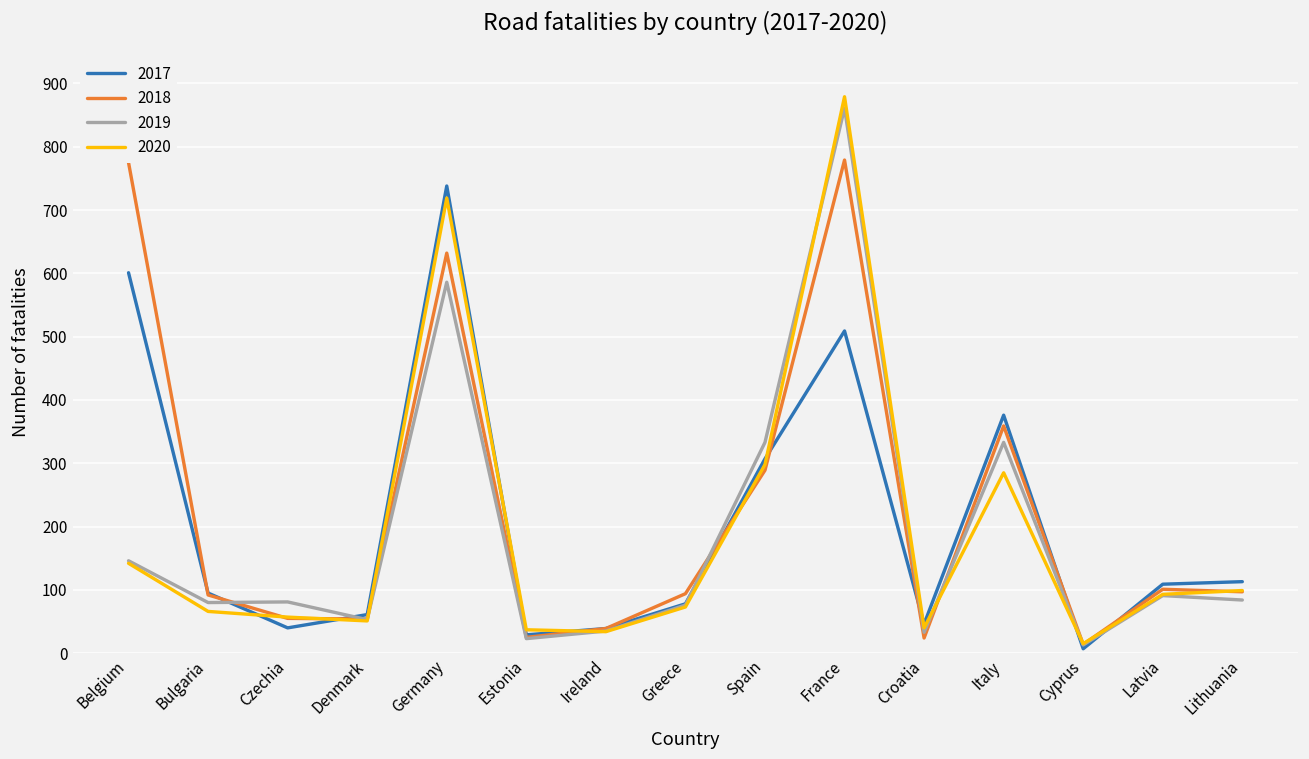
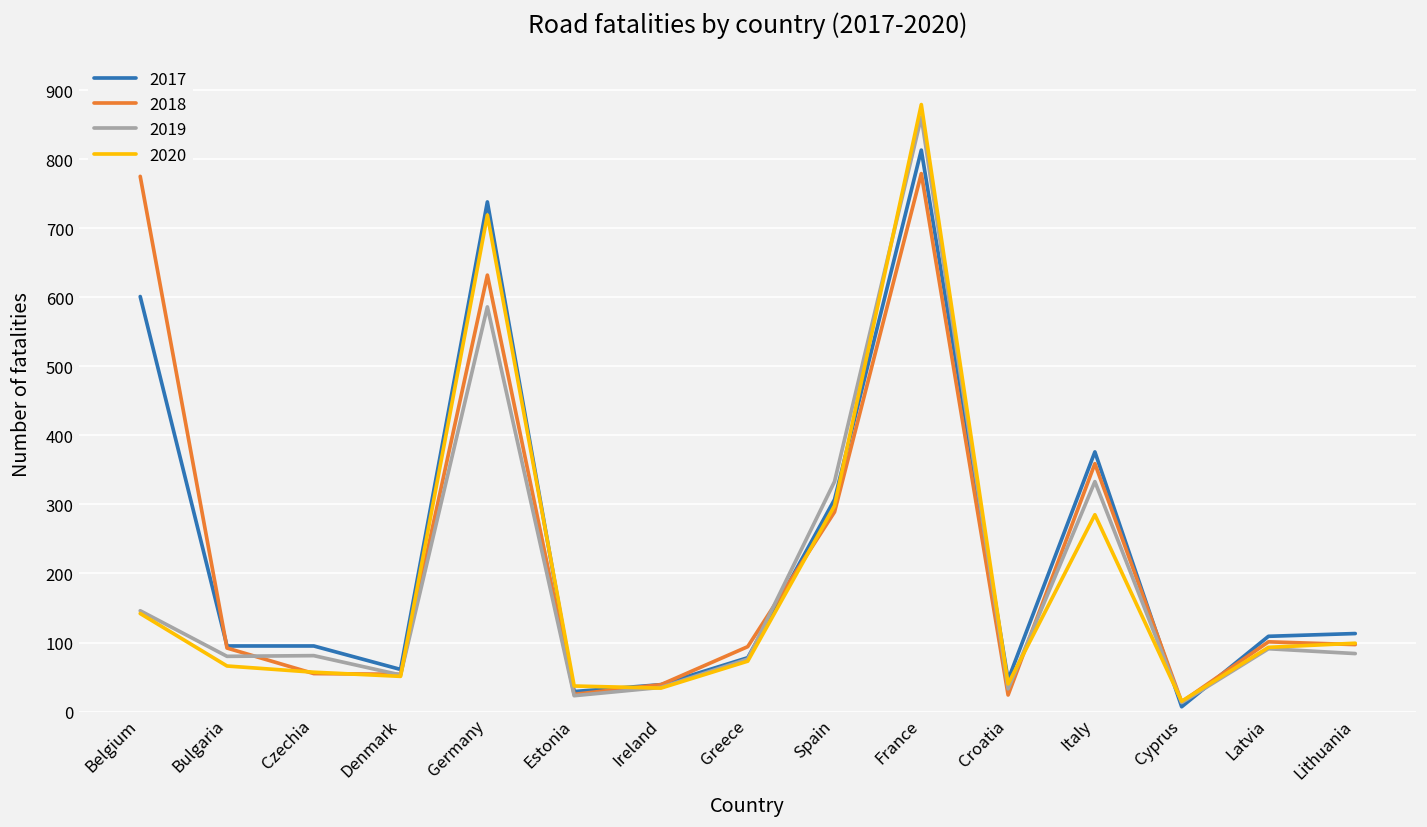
2017, Czechia: 40 -> 100
2017, France: 510 -> 810
